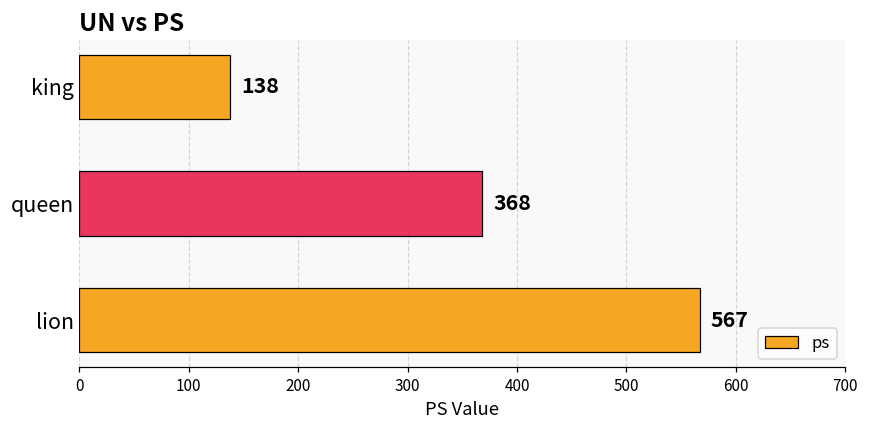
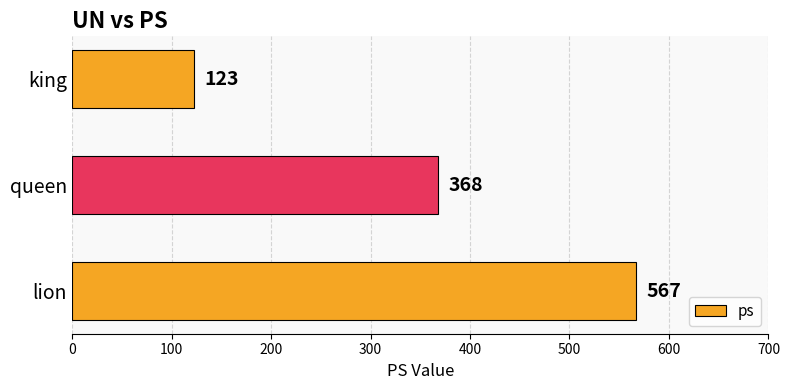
king: 138 -> 123
